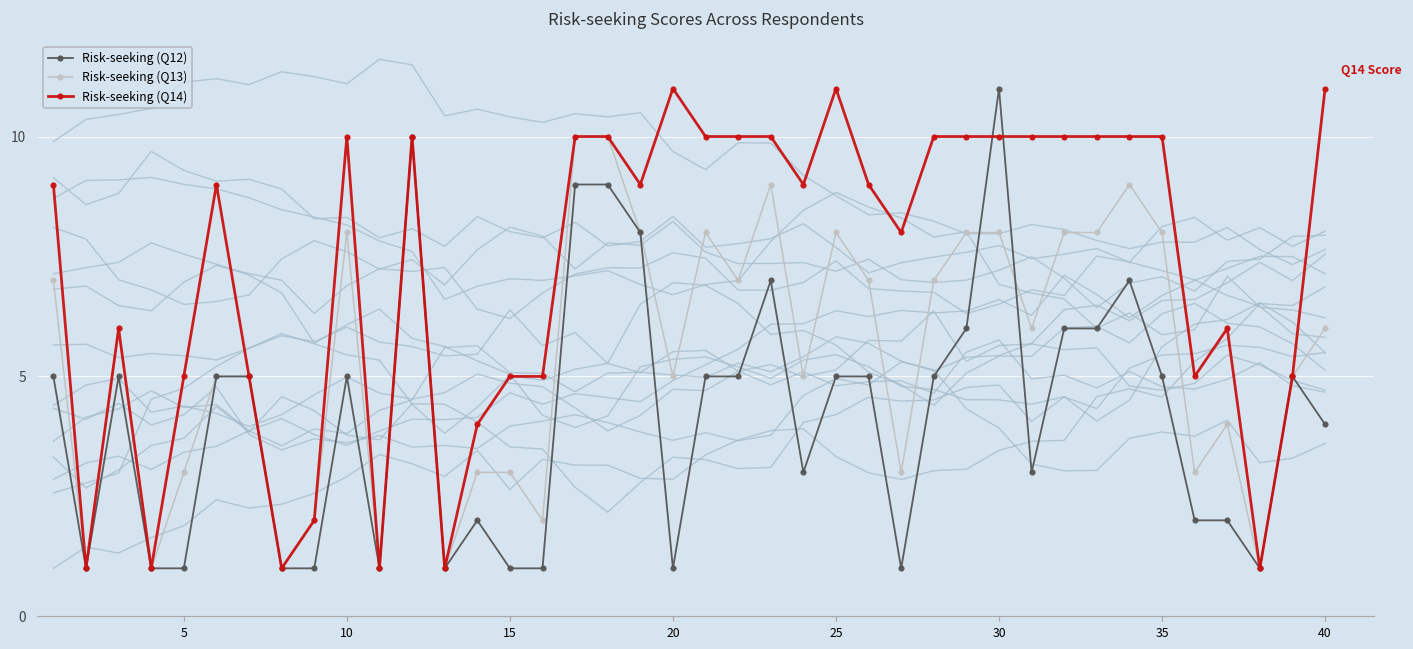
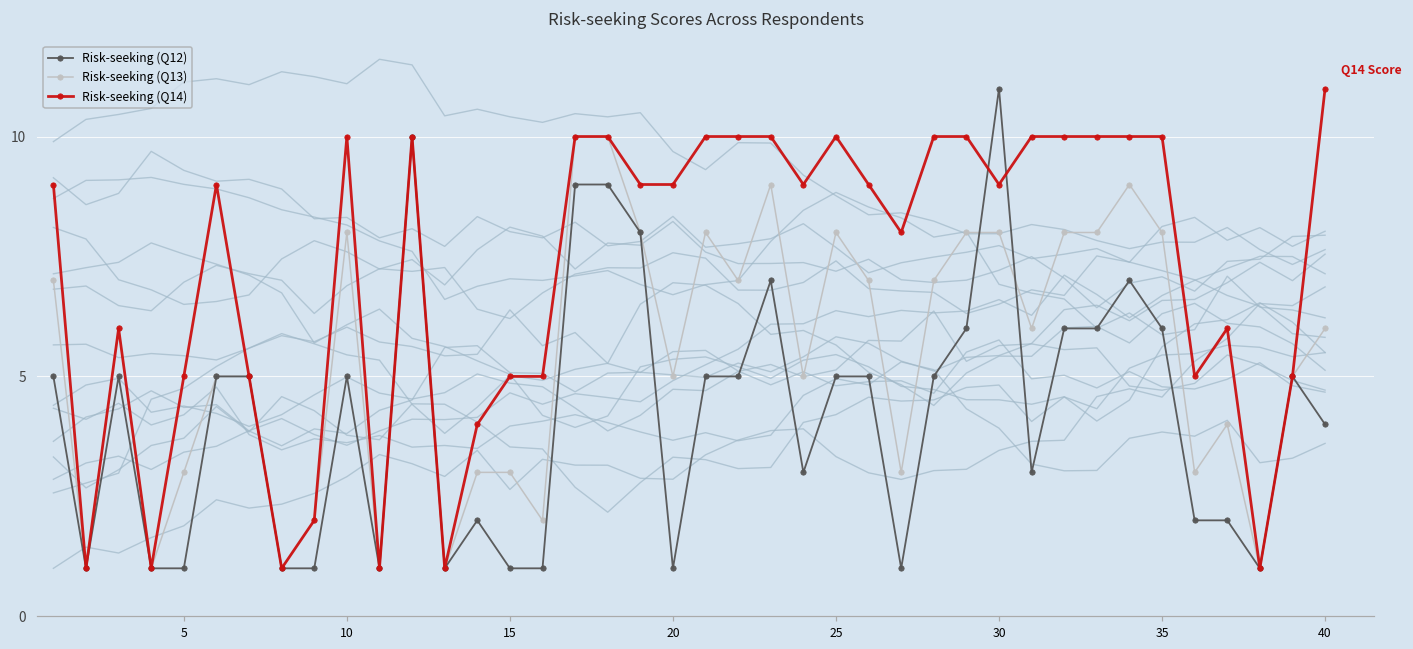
Risk-seeking (Q14), 20: 11 -> 9
Risk-seeking (Q14), 25: 11 -> 10
Risk-seeking (Q14), 30: 10 -> 9
Risk-seeking (Q12), 35: 5 -> 6
